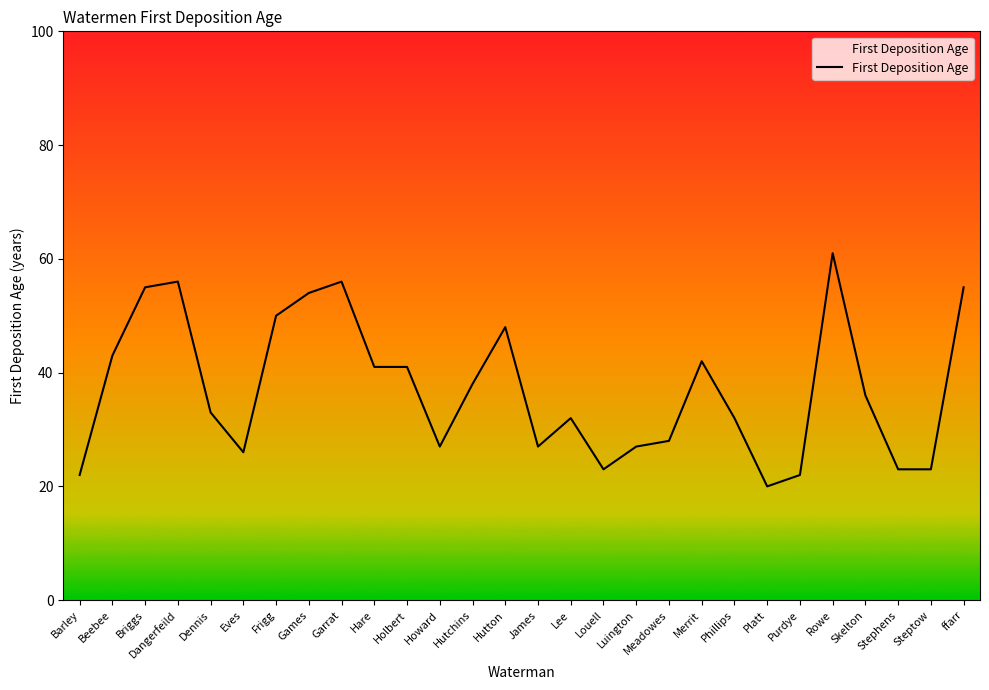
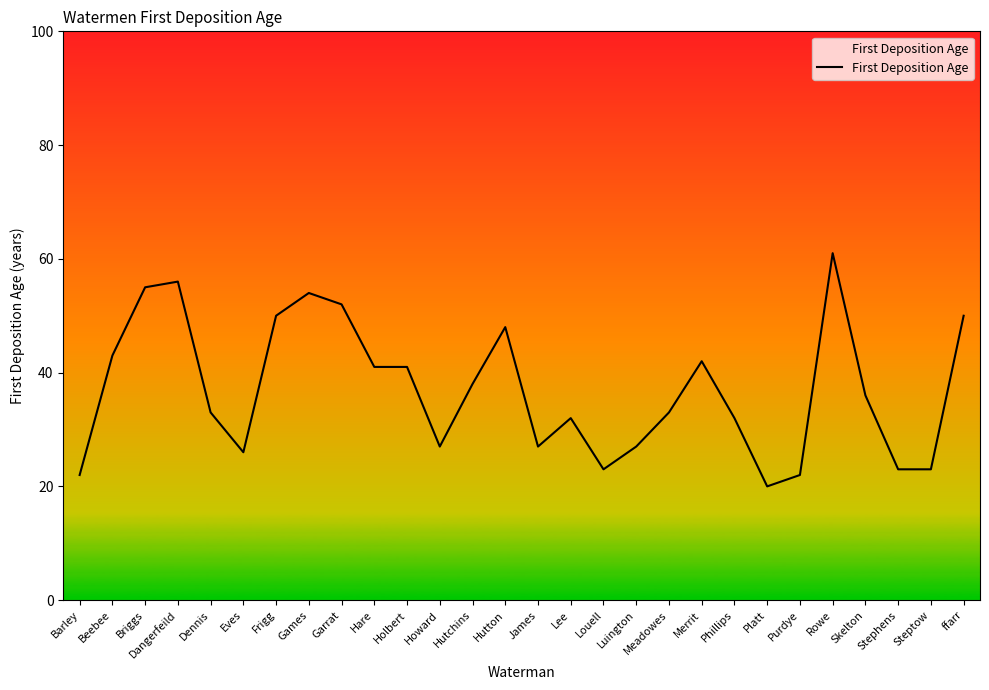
Garrat: 56 -> 52
Meadowes: 28 -> 33
ffarr: 55 -> 50
